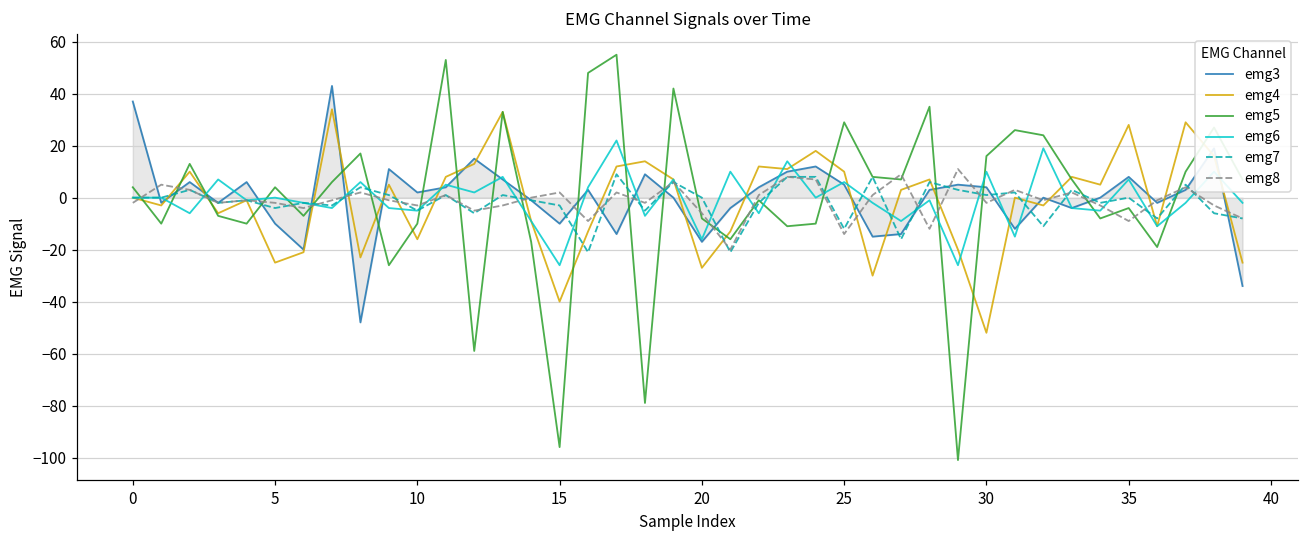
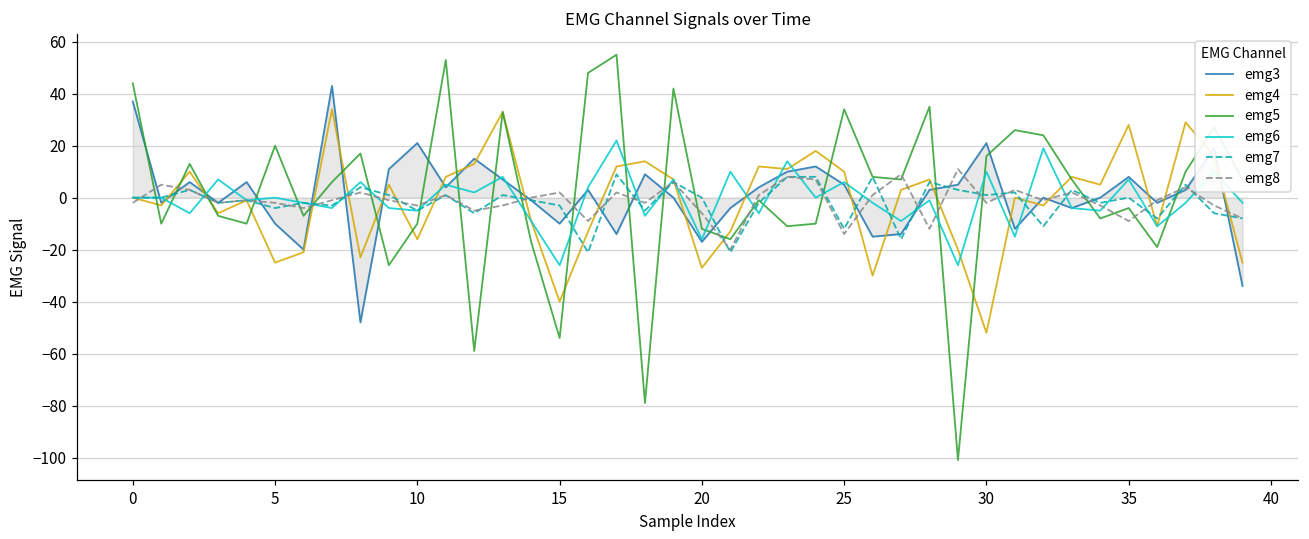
emg5, 0: 4 -> 44
emg5, 5: 4 -> 20
emg3, 10: 2 -> 21
emg5, 15: -96 -> -54
emg5, 20: -8 -> -12
emg5, 25: 29 -> 34
emg3, 30: 4 -> 21
